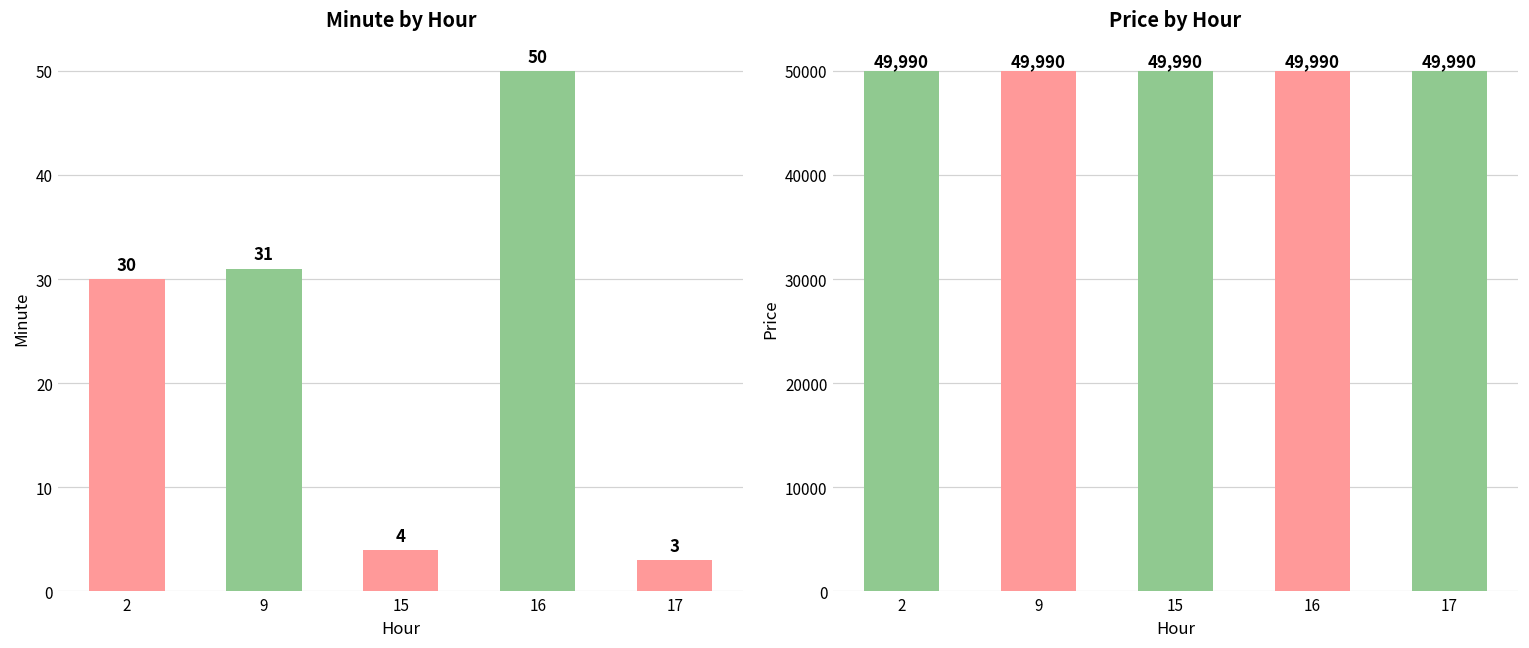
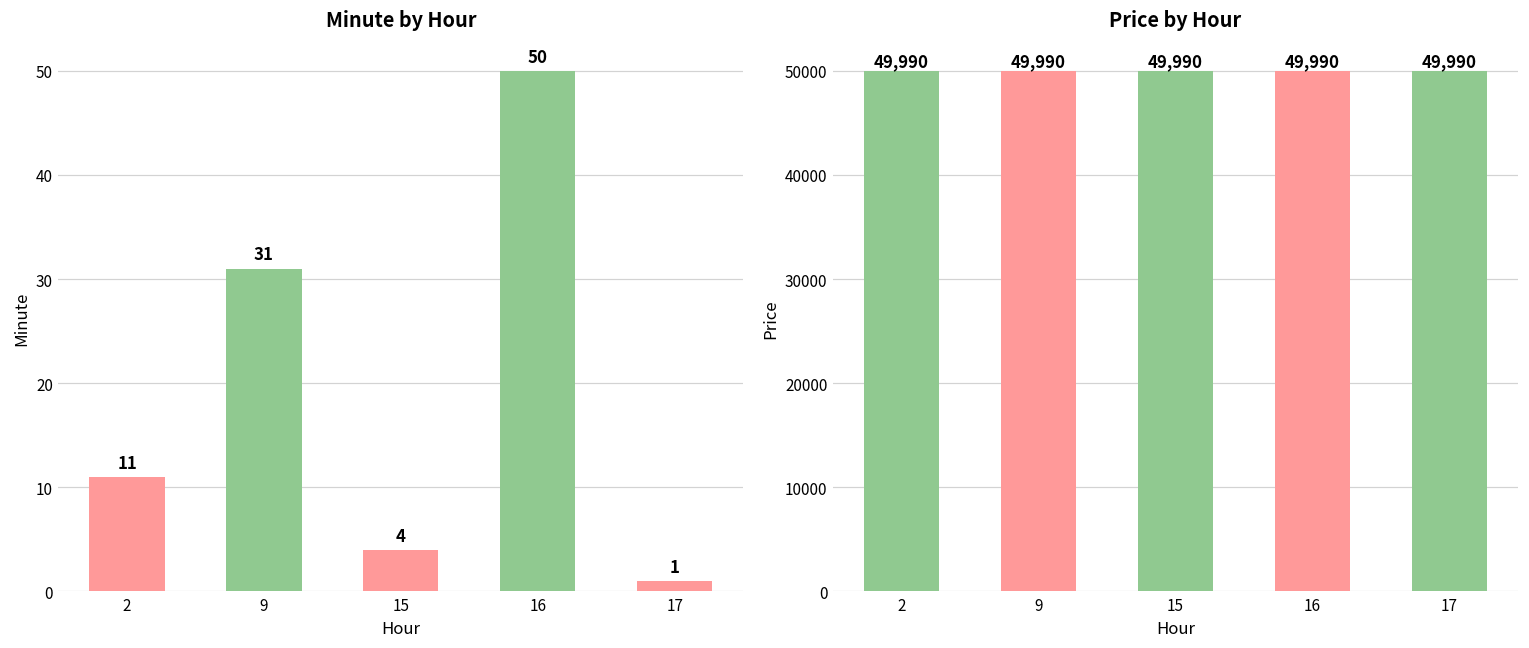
Minute by Hour, 2: 30 -> 11
Minute by Hour, 17: 3 -> 1
